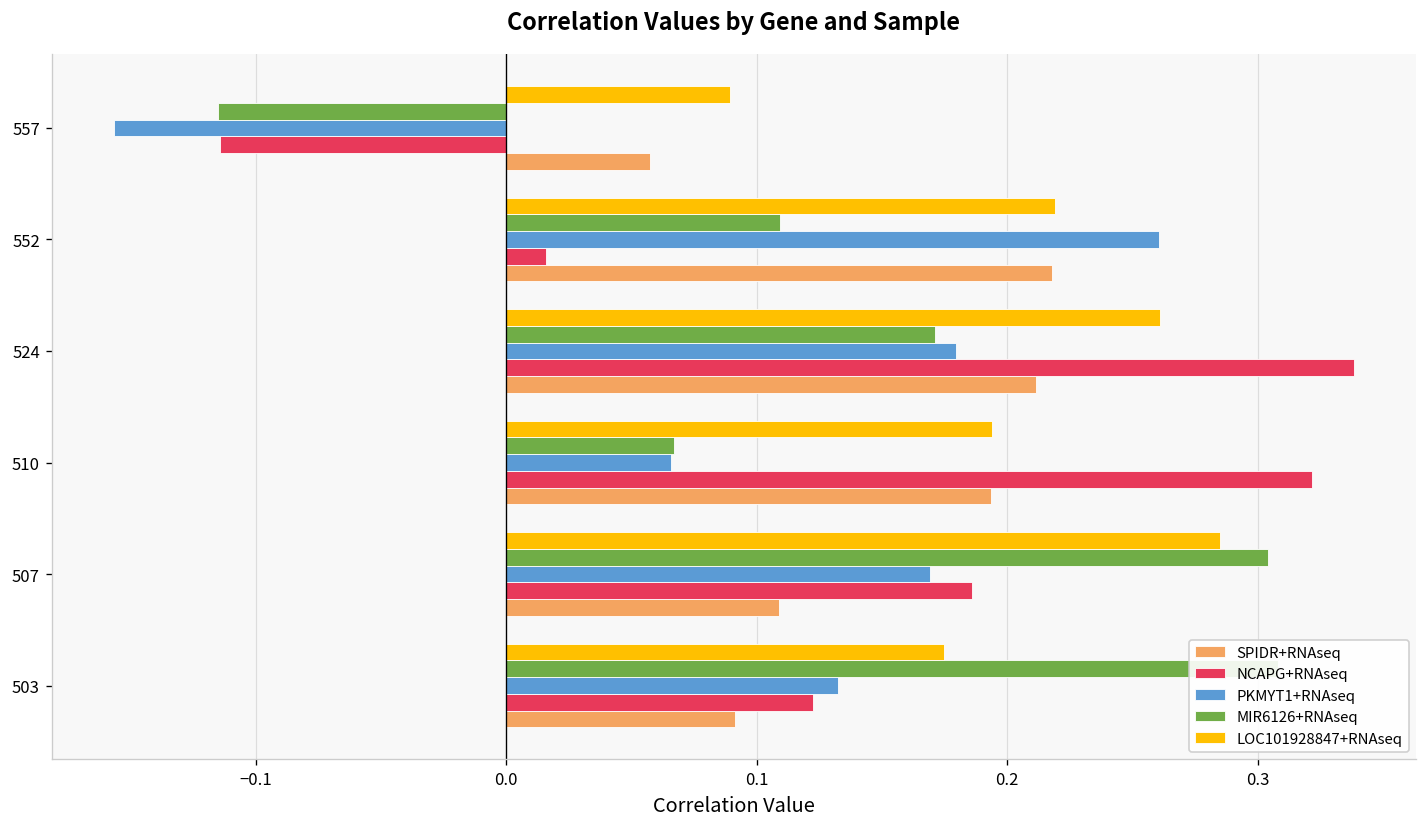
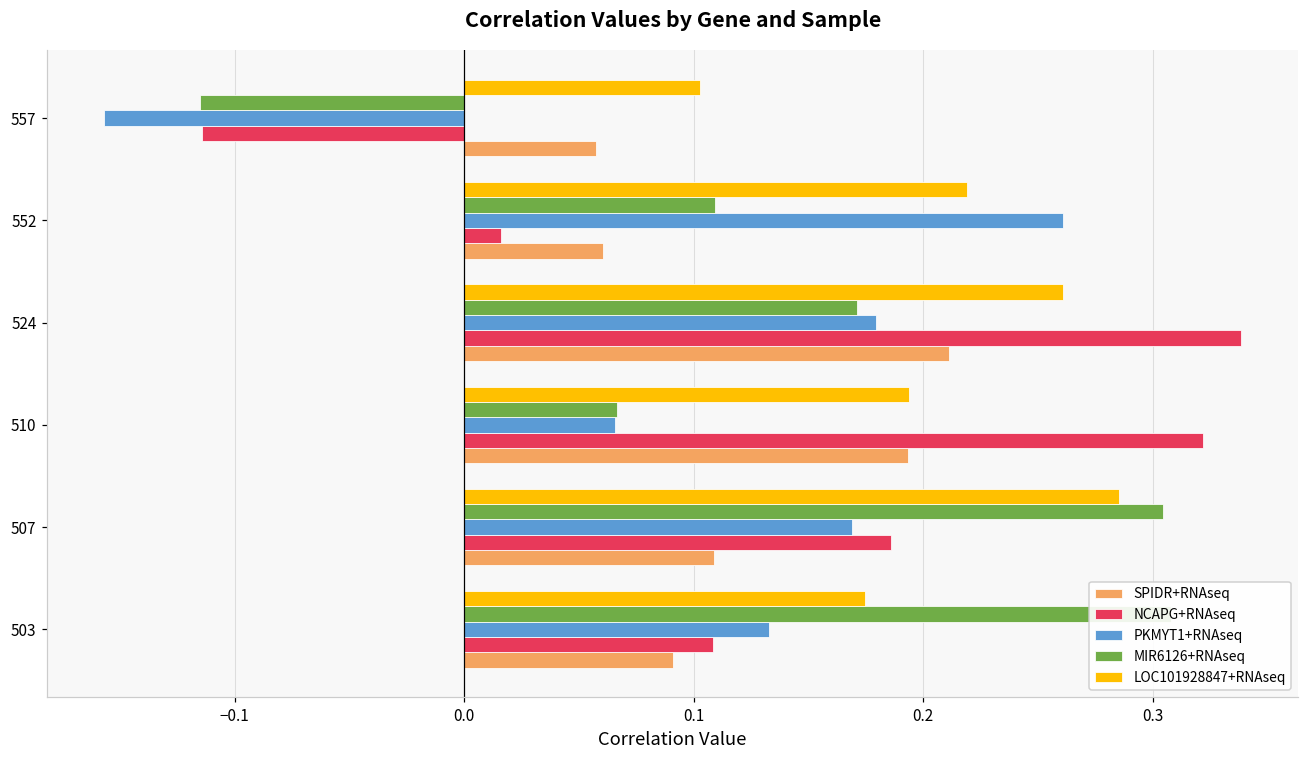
LOC101928847+RNAseq, 557: 0.089 -> 0.103
SPIDR+RNAseq, 552: 0.218 -> 0.060
NCAPG+RNAseq, 503: 0.122 -> 0.108
